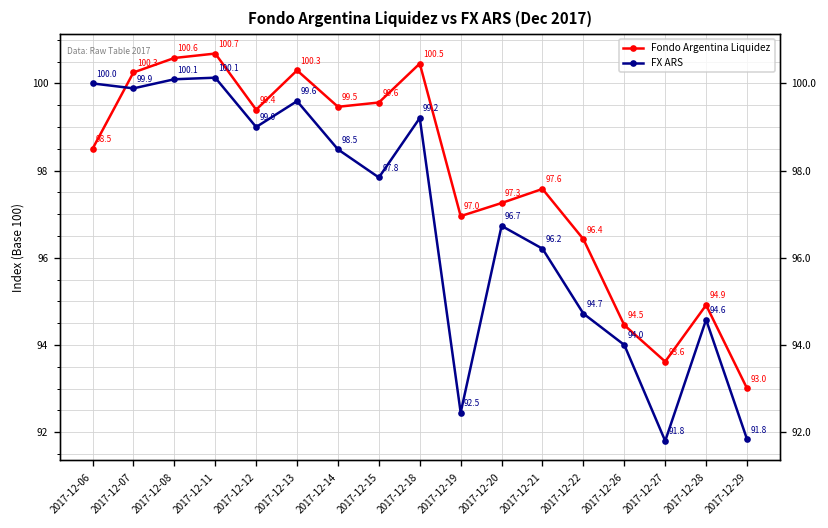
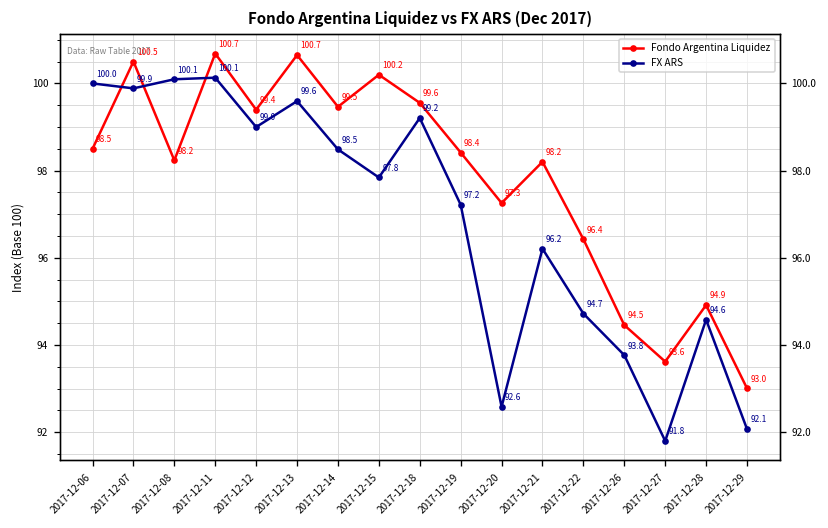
Fondo Argentina Liquidez, 2017-12-07: 100.3 -> 100.5
Fondo Argentina Liquidez, 2017-12-08: 100.6 -> 98.2
Fondo Argentina Liquidez, 2017-12-13: 100.3 -> 100.7
Fondo Argentina Liquidez, 2017-12-15: 99.6 -> 100.2
Fondo Argentina Liquidez, 2017-12-18: 100.5 -> 99.6
Fondo Argentina Liquidez, 2017-12-19: 97.0 -> 98.4
FX ARS, 2017-12-19: 92.5 -> 97.2
FX ARS, 2017-12-20: 96.7 -> 92.6
Fondo Argentina Liquidez, 2017-12-21: 97.6 -> 98.2
FX ARS, 2017-12-26: 94.0 -> 93.8
FX ARS, 2017-12-29: 91.8 -> 92.1
